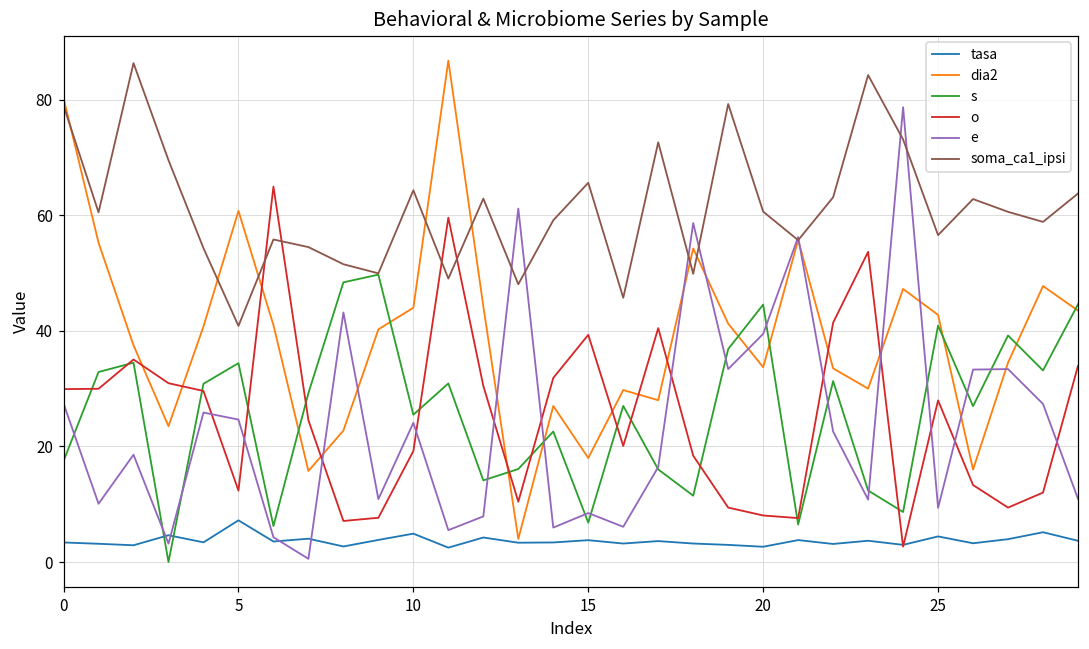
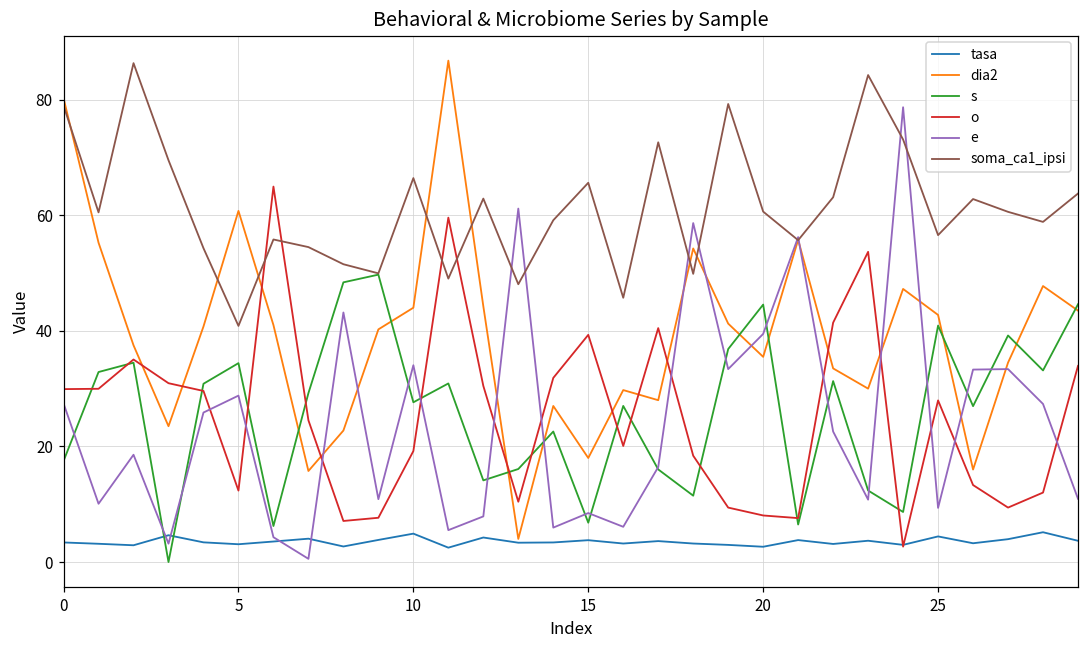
tasa, 5: 7 -> 3
e, 5: 25 -> 29
s, 10: 25 -> 28
e, 10: 24 -> 34
soma_ca1_ipsi, 10: 64 -> 66
dia2, 20: 34 -> 36
